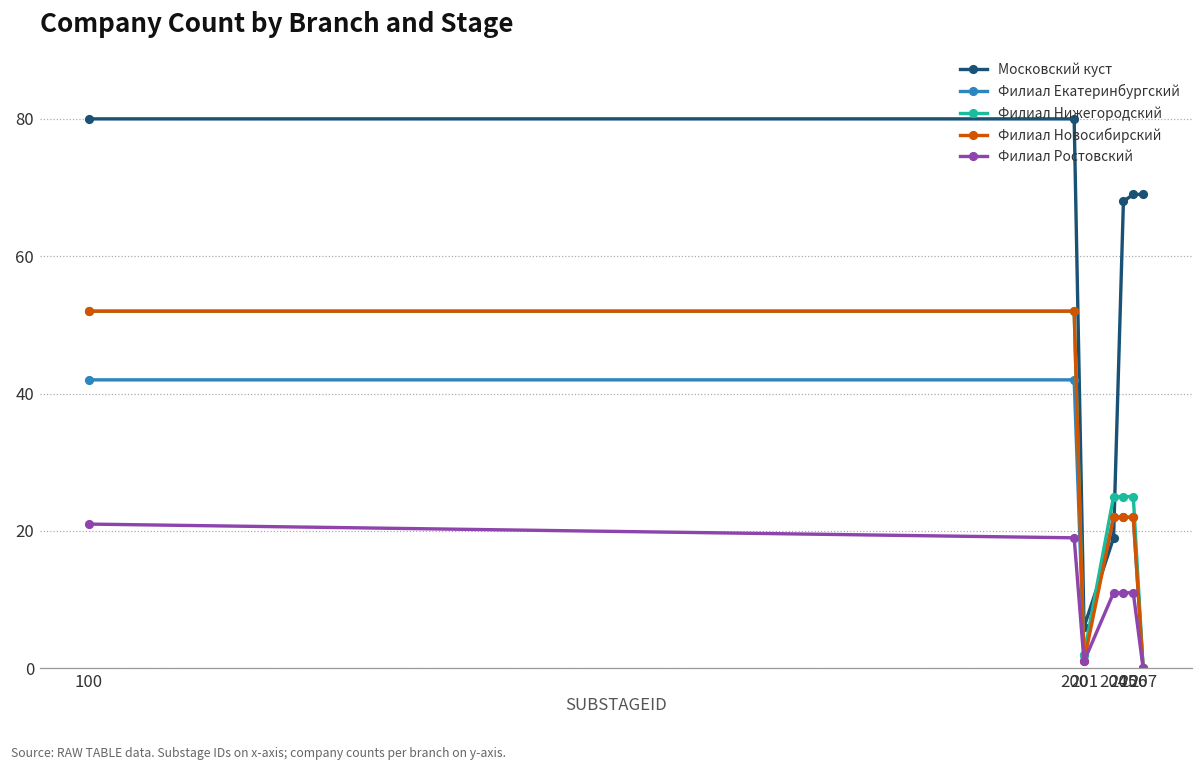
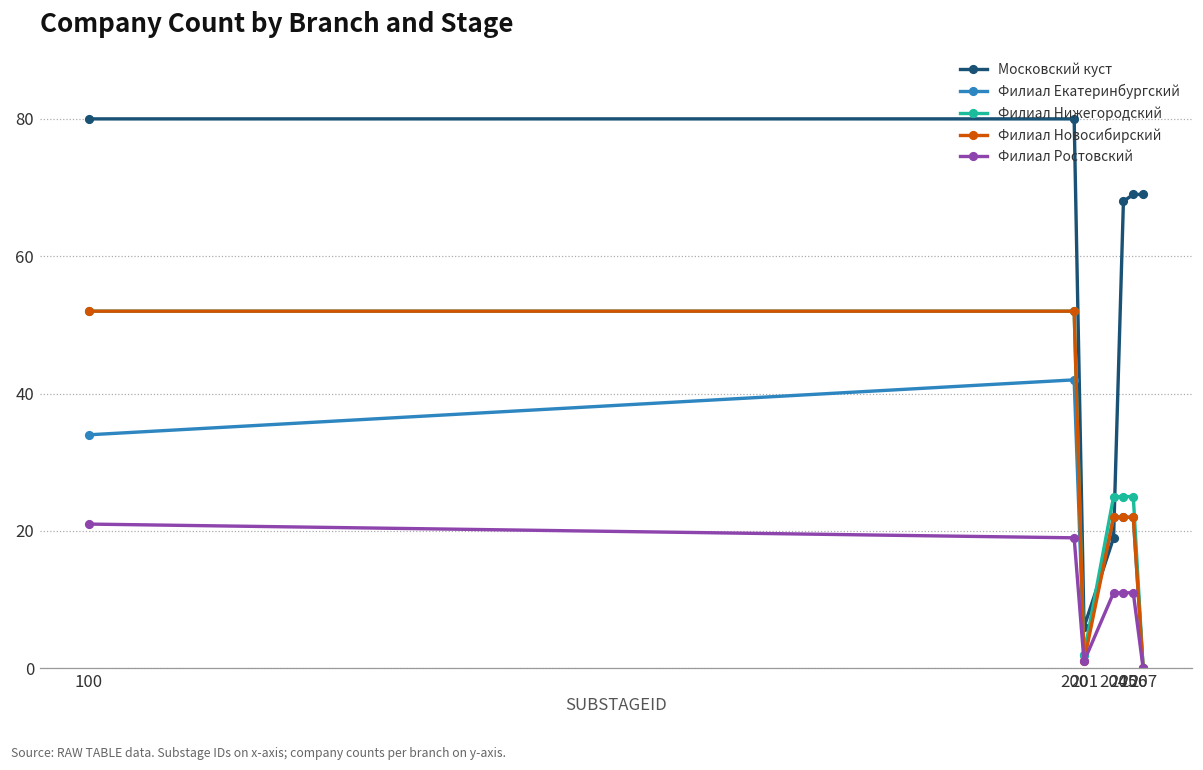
Филиал Екатеринбургский, 100: 42 -> 34
